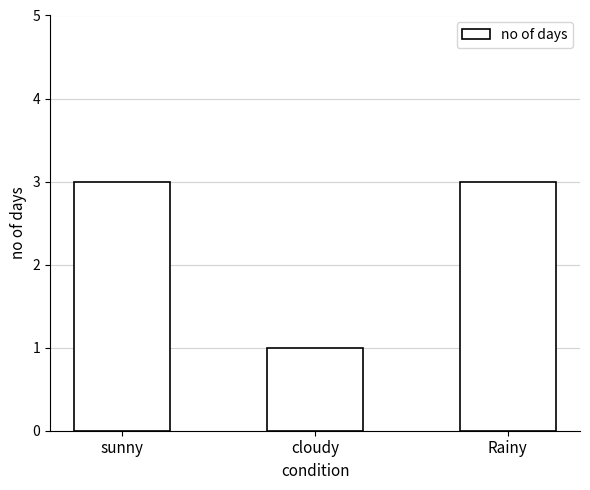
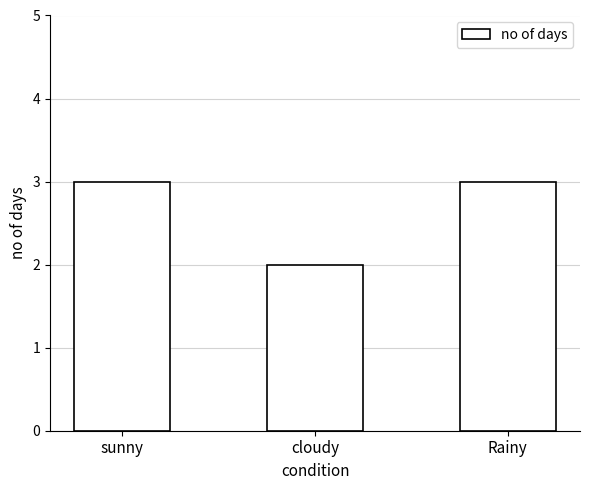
cloudy: 1 -> 2
